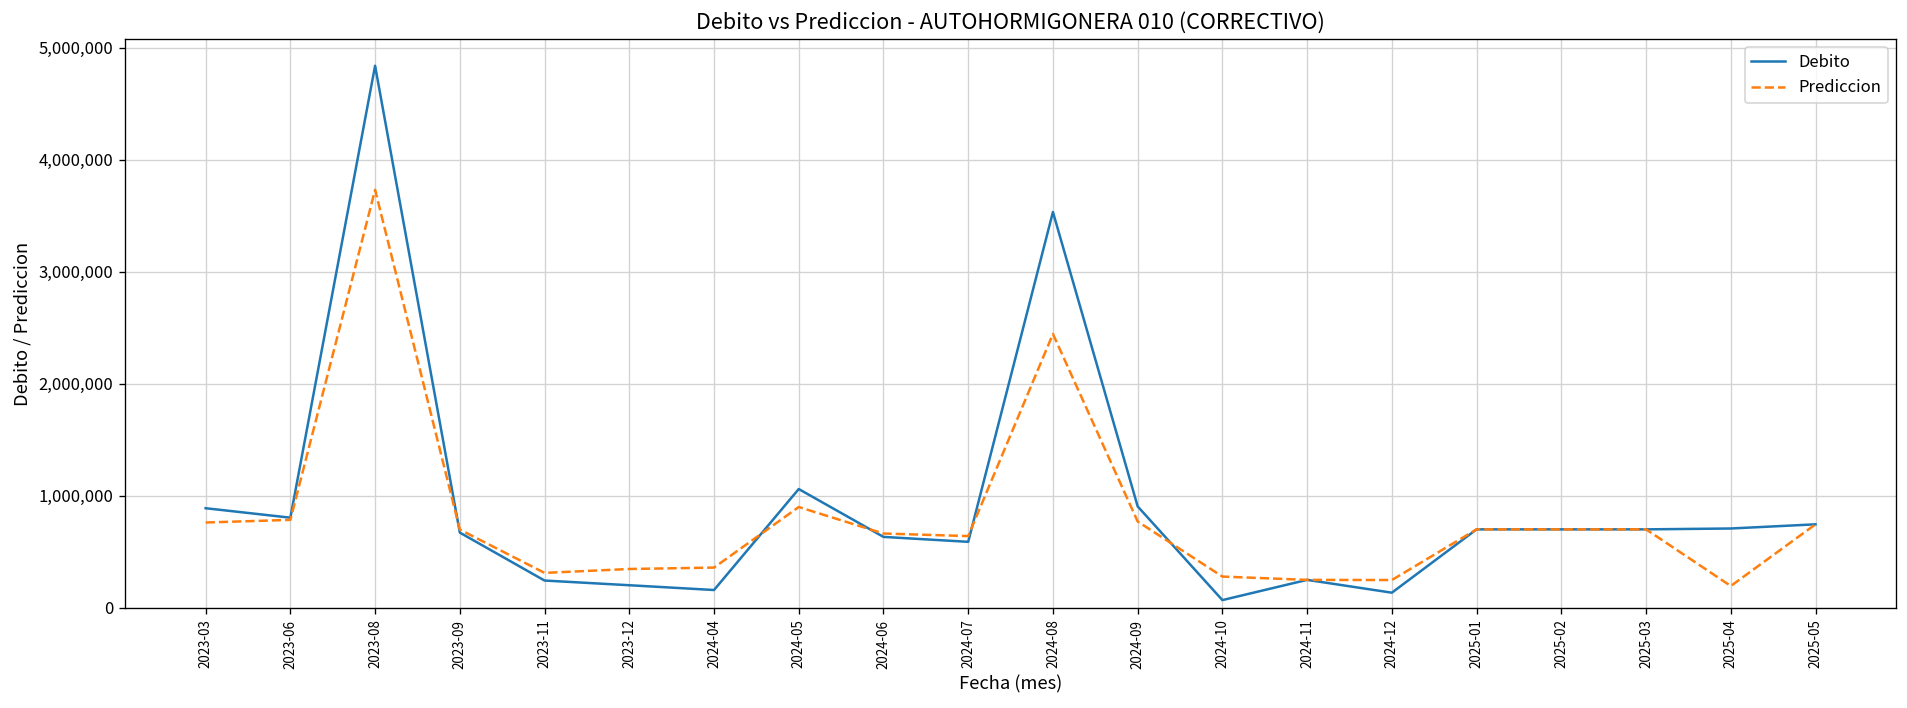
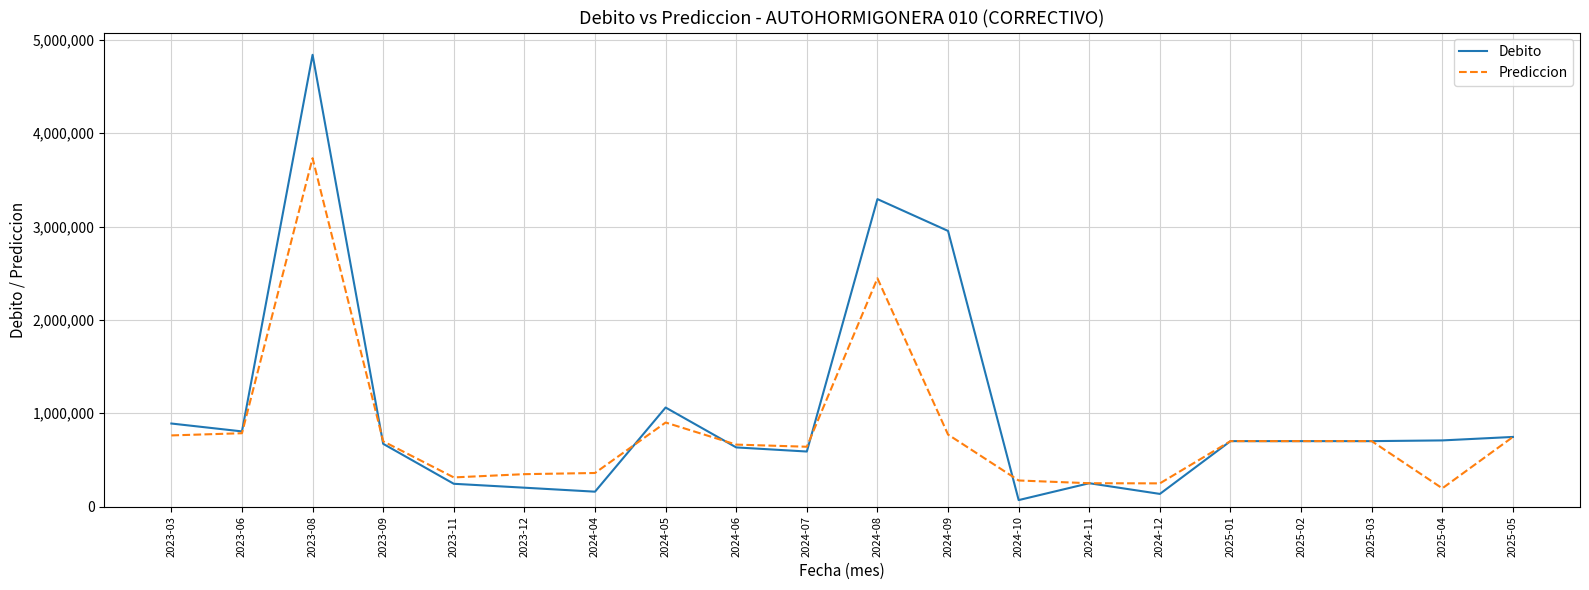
Debito, 2024-08: 3,500,000 -> 3,300,000
Debito, 2024-09: 900,000 -> 3,000,000
